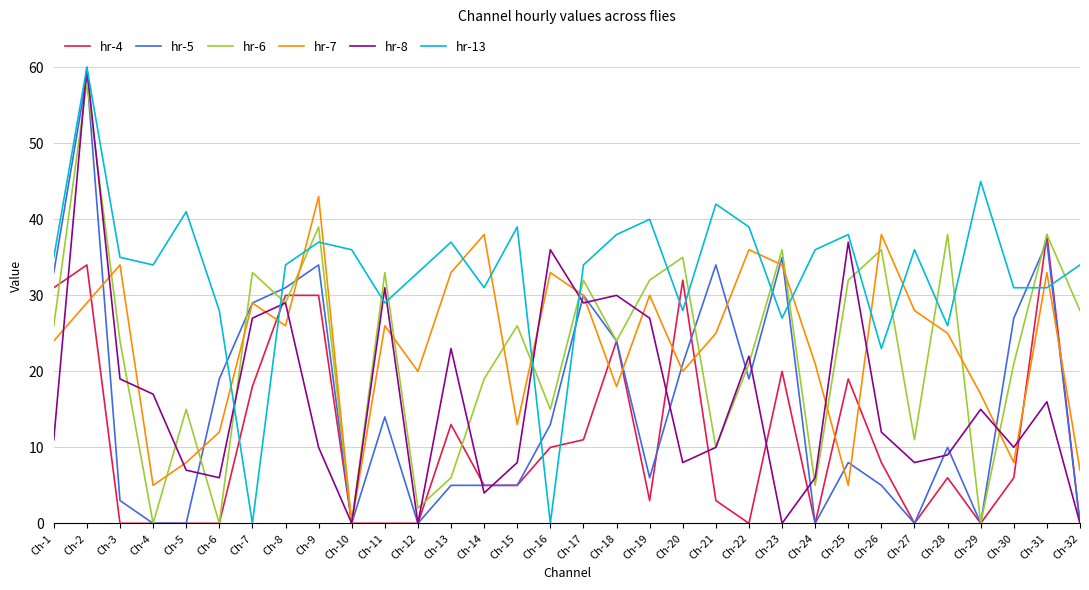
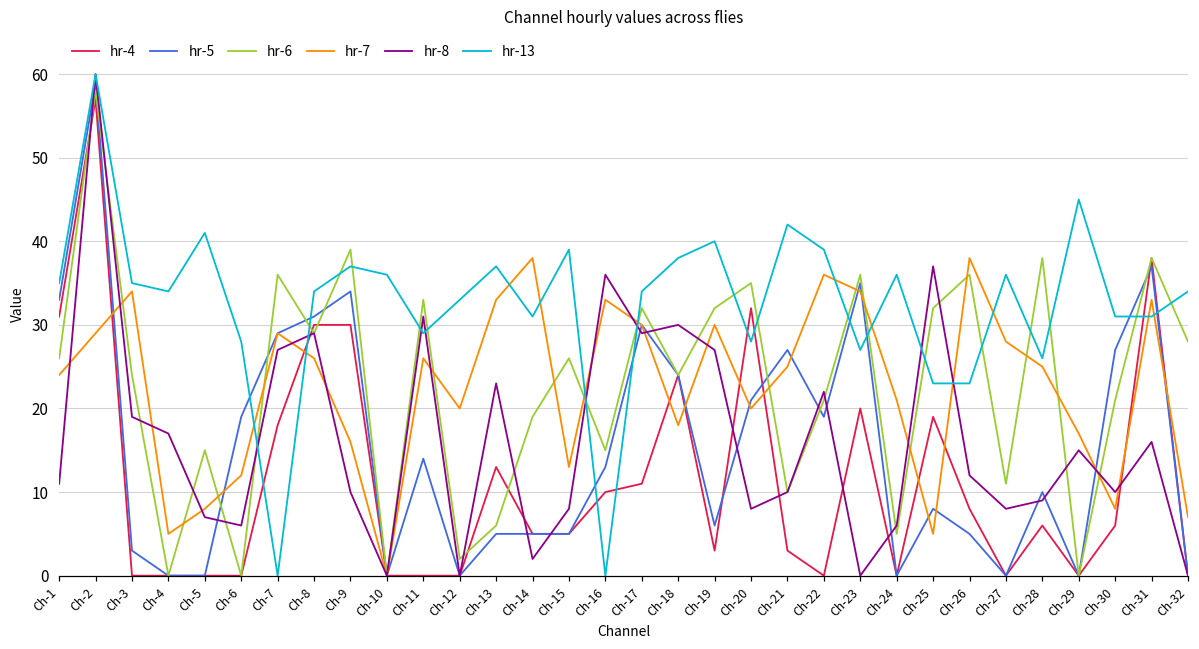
hr-4, Ch-2: 34 -> 57
hr-6, Ch-7: 33 -> 36
hr-7, Ch-9: 43 -> 16
hr-8, Ch-14: 4 -> 2
hr-5, Ch-21: 34 -> 27
hr-13, Ch-25: 38 -> 23
